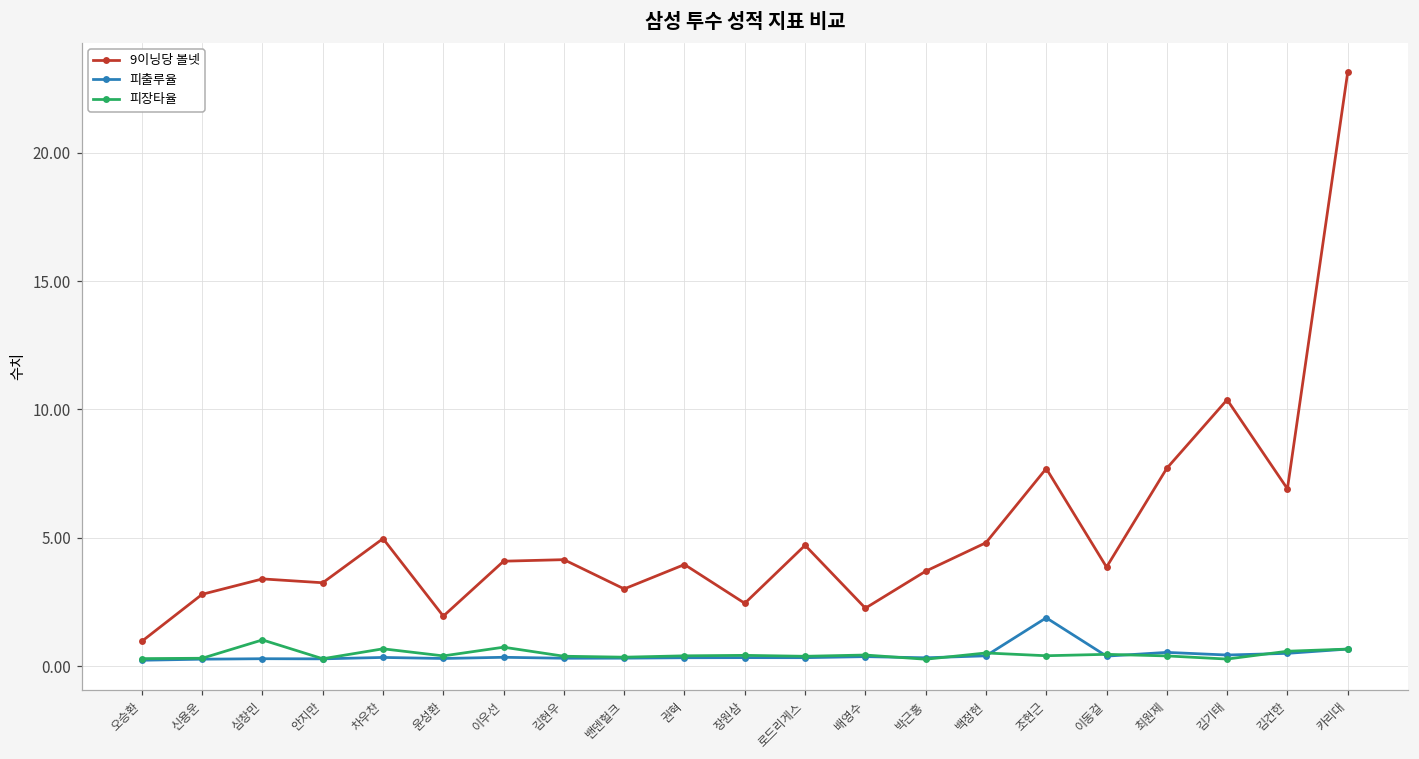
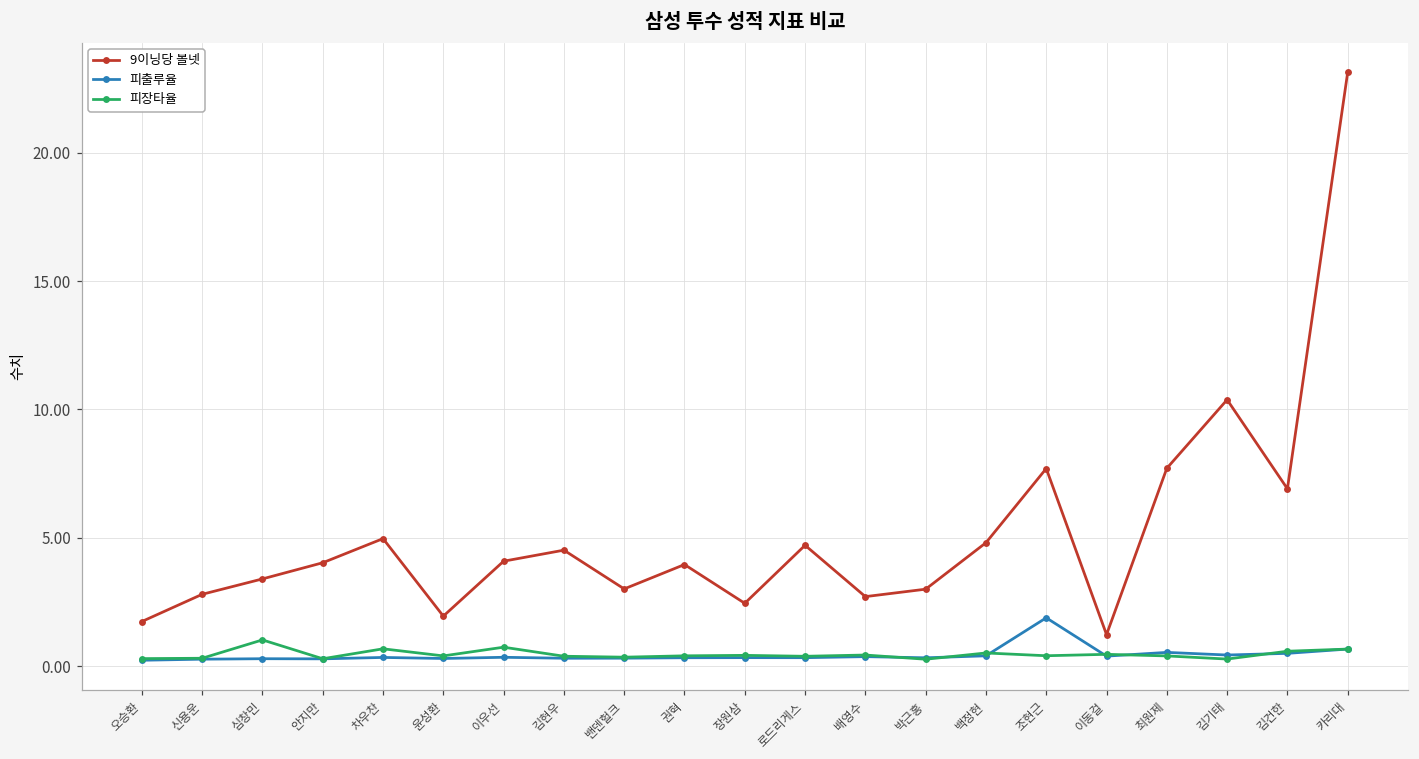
9이닝당 볼넷, 오승환: 1.0 -> 1.7
9이닝당 볼넷, 안지만: 3.3 -> 4.0
9이닝당 볼넷, 김현우: 4.2 -> 4.5
9이닝당 볼넷, 배영수: 2.3 -> 2.7
9이닝당 볼넷, 박근홍: 3.7 -> 3.0
9이닝당 볼넷, 이동걸: 3.9 -> 1.2
